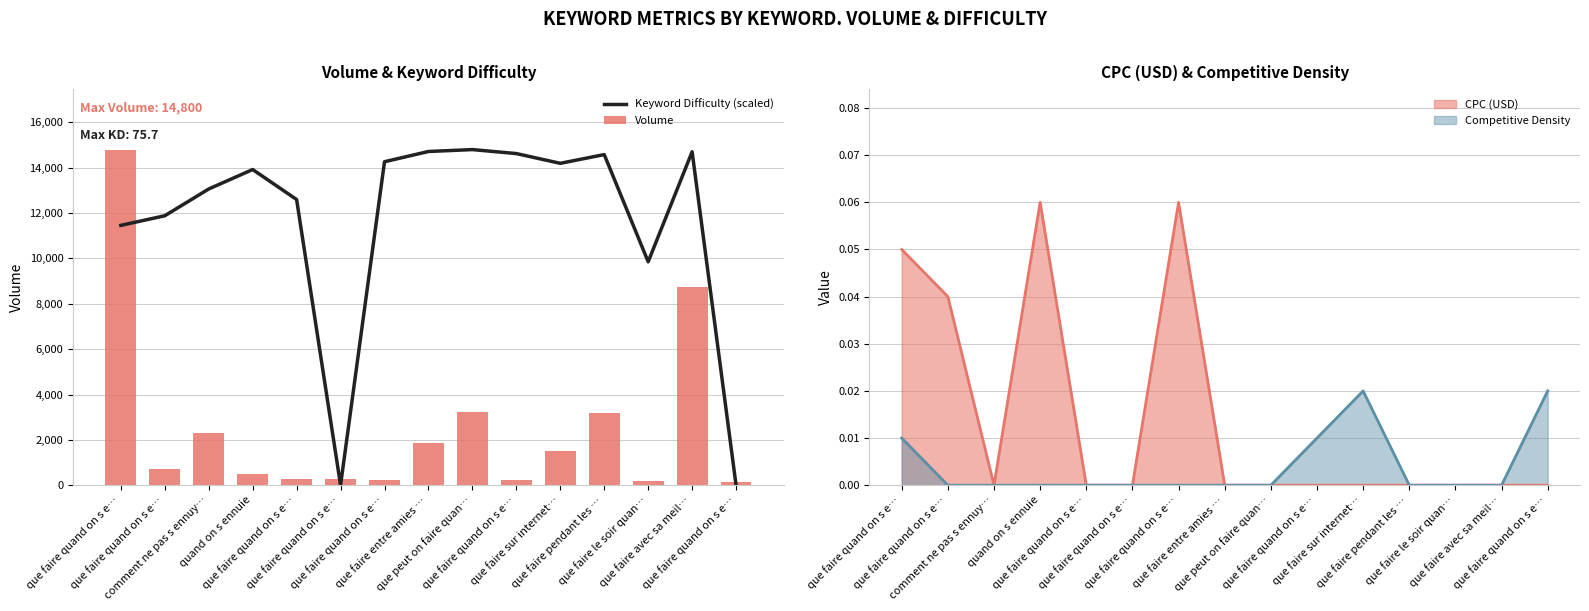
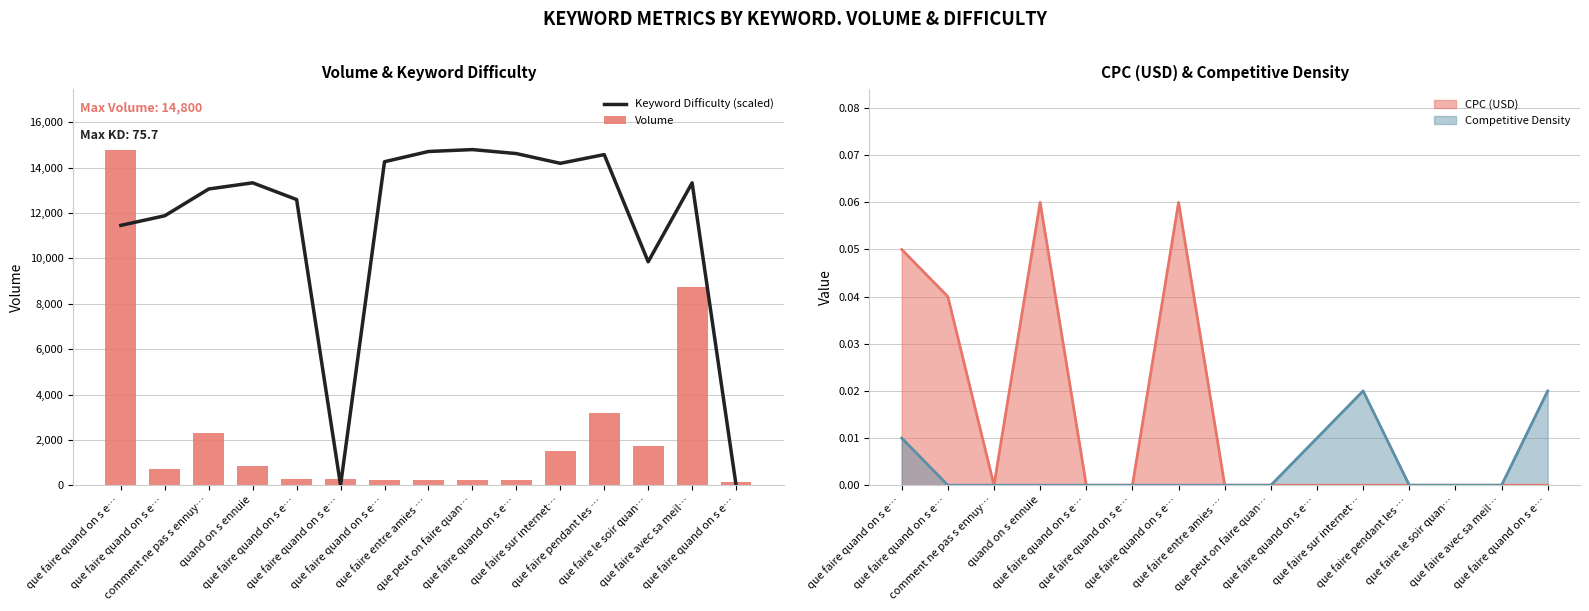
Volume & Keyword Difficulty, Keyword Difficulty (scaled), quand on s ennuie: 13,900 -> 13,300
Volume & Keyword Difficulty, Volume, quand on s ennuie: 500 -> 800
Volume & Keyword Difficulty, Volume, que faire entre amies …: 1,900 -> 200
Volume & Keyword Difficulty, Volume, que peut on faire quan…: 3,200 -> 200
Volume & Keyword Difficulty, Volume, que faire le soir quan…: 200 -> 1,800
Volume & Keyword Difficulty, Keyword Difficulty (scaled), que faire avec sa meil…: 14,700 -> 13,300
